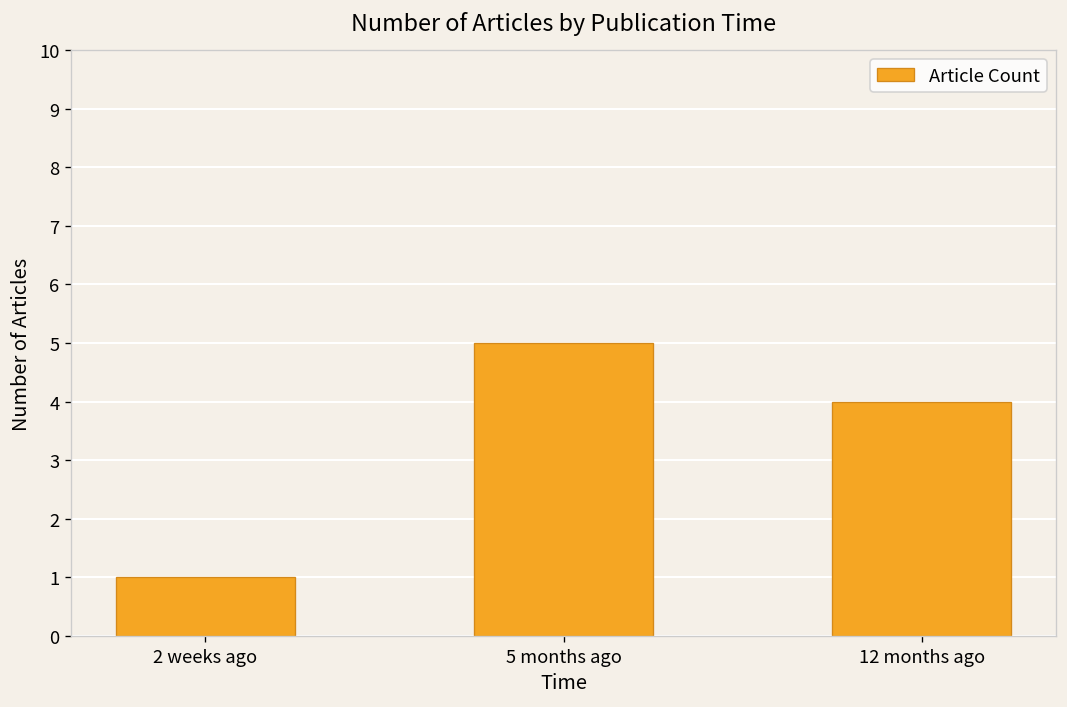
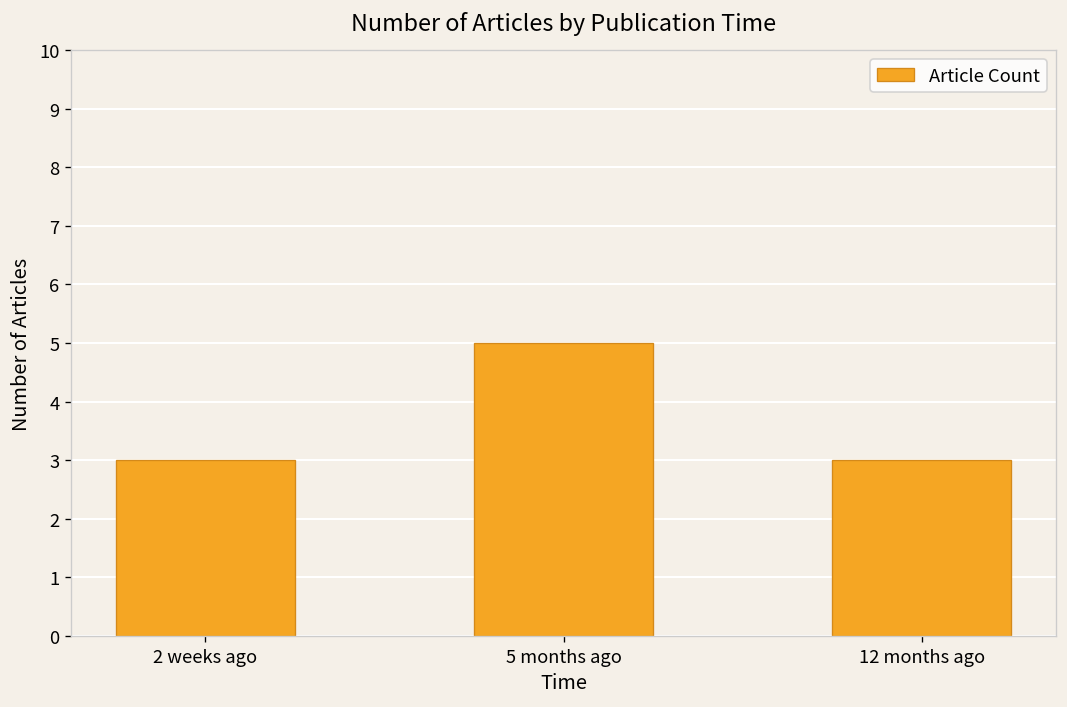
2 weeks ago: 1 -> 3
12 months ago: 4 -> 3
